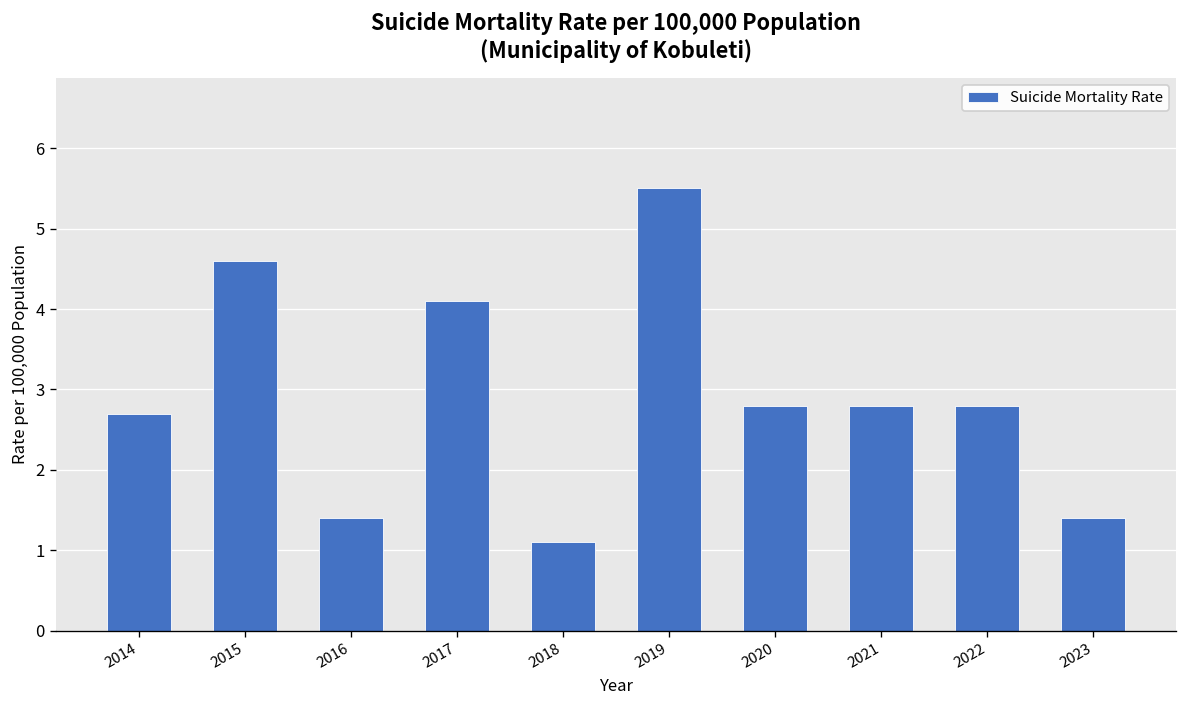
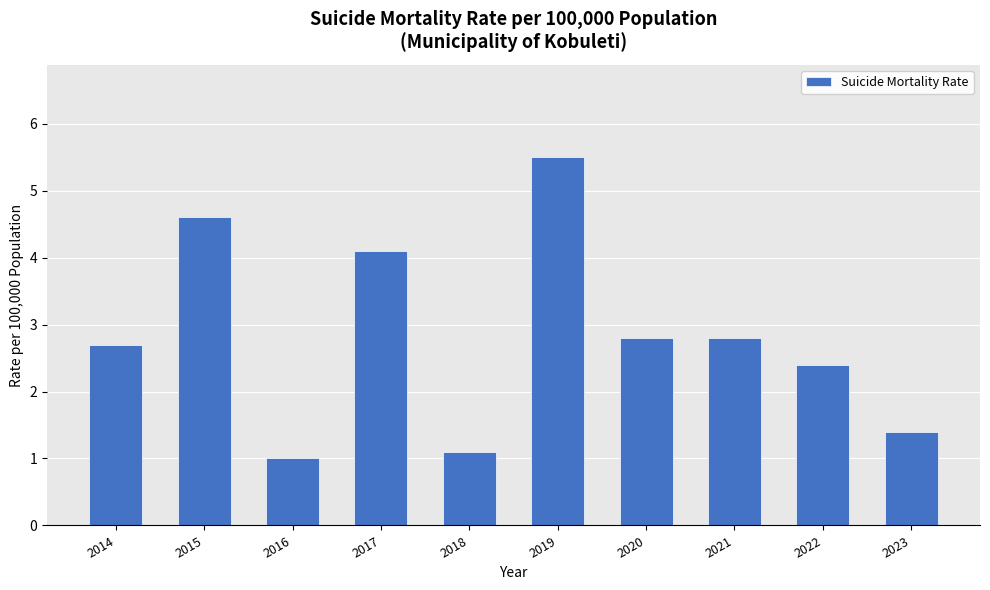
2016: 1.4 -> 1.0
2022: 2.8 -> 2.4
